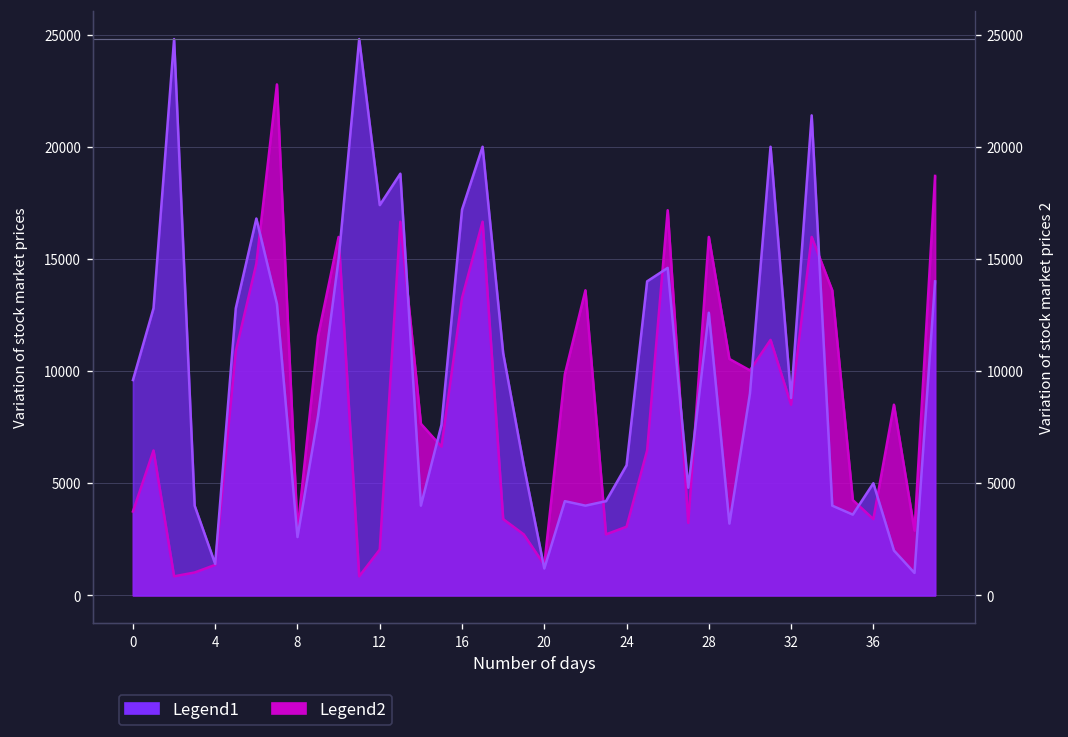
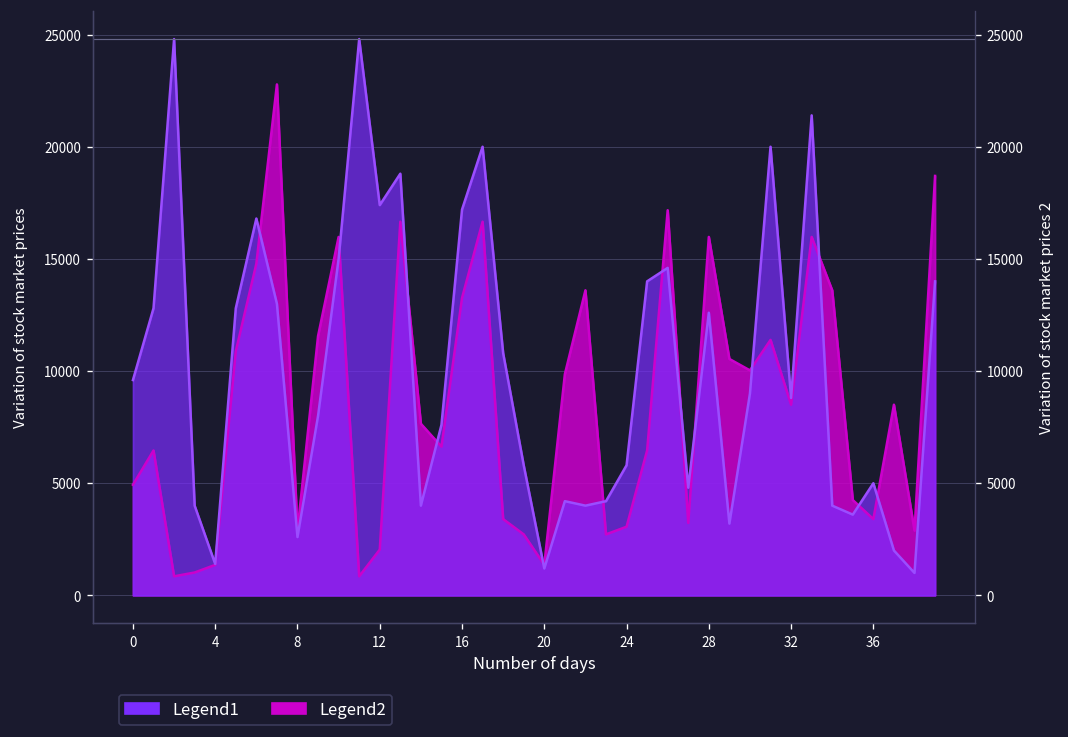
Legend2, 0: 3700 -> 4900
